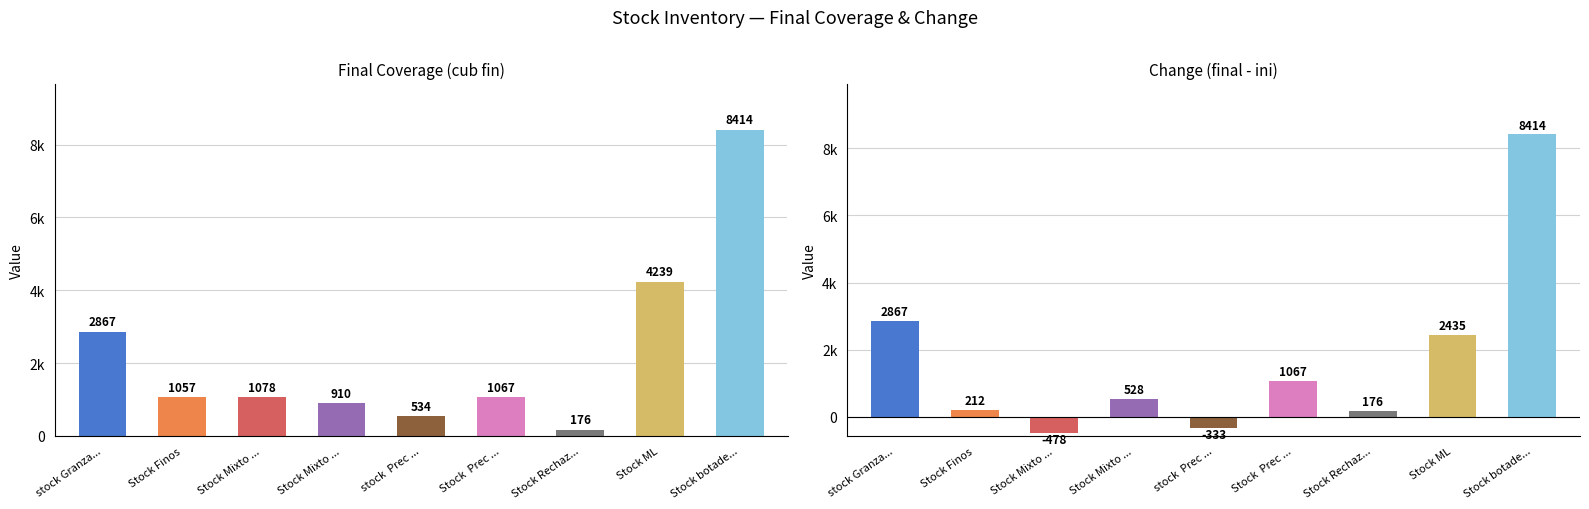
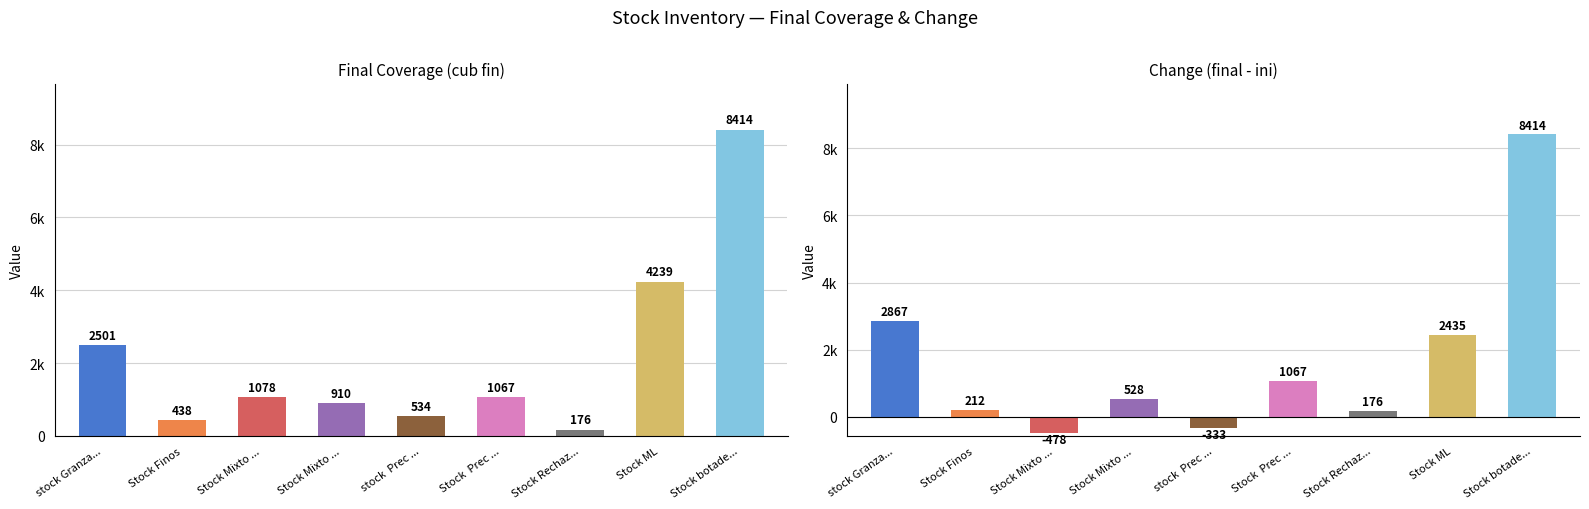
Final Coverage (cub fin), stock Granza...: 2867 -> 2501
Final Coverage (cub fin), Stock Finos: 1057 -> 438
